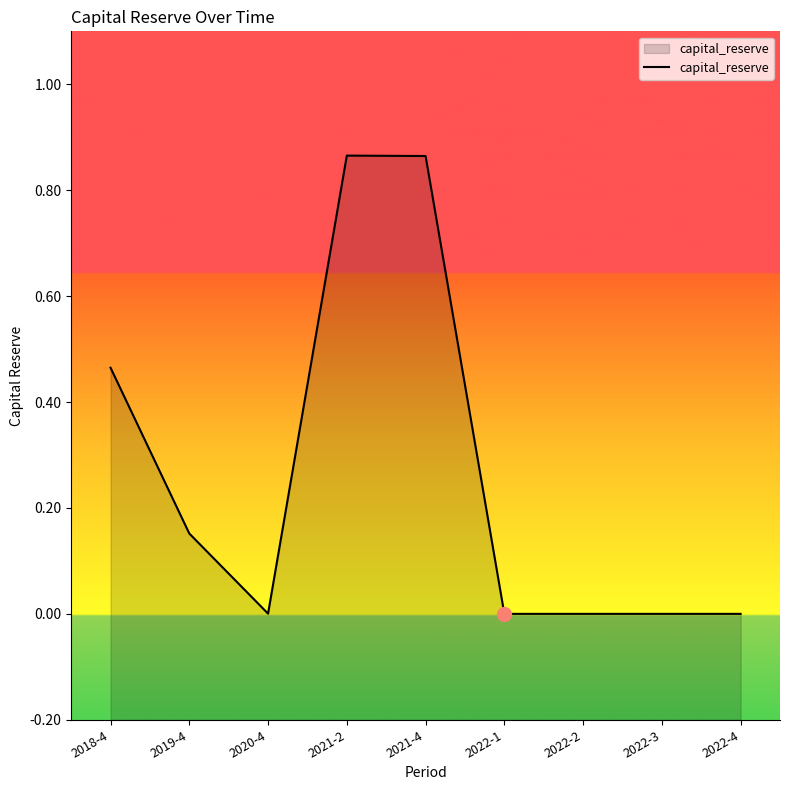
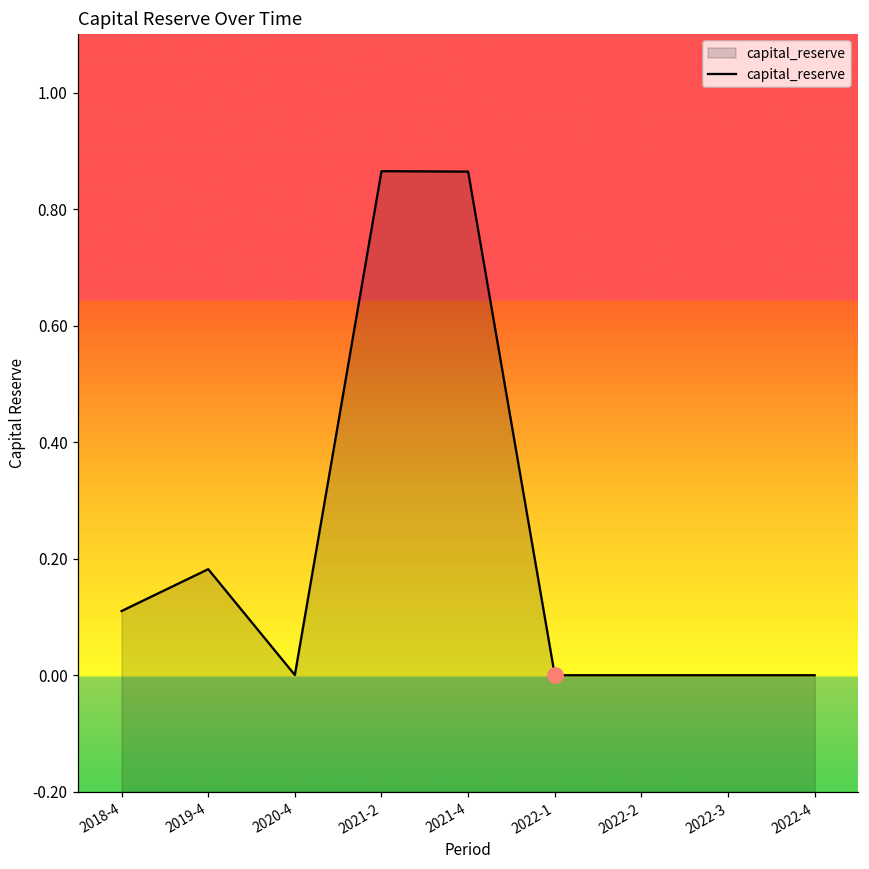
capital_reserve, 2018-4: 0.46 -> 0.11
capital_reserve, 2019-4: 0.15 -> 0.18
